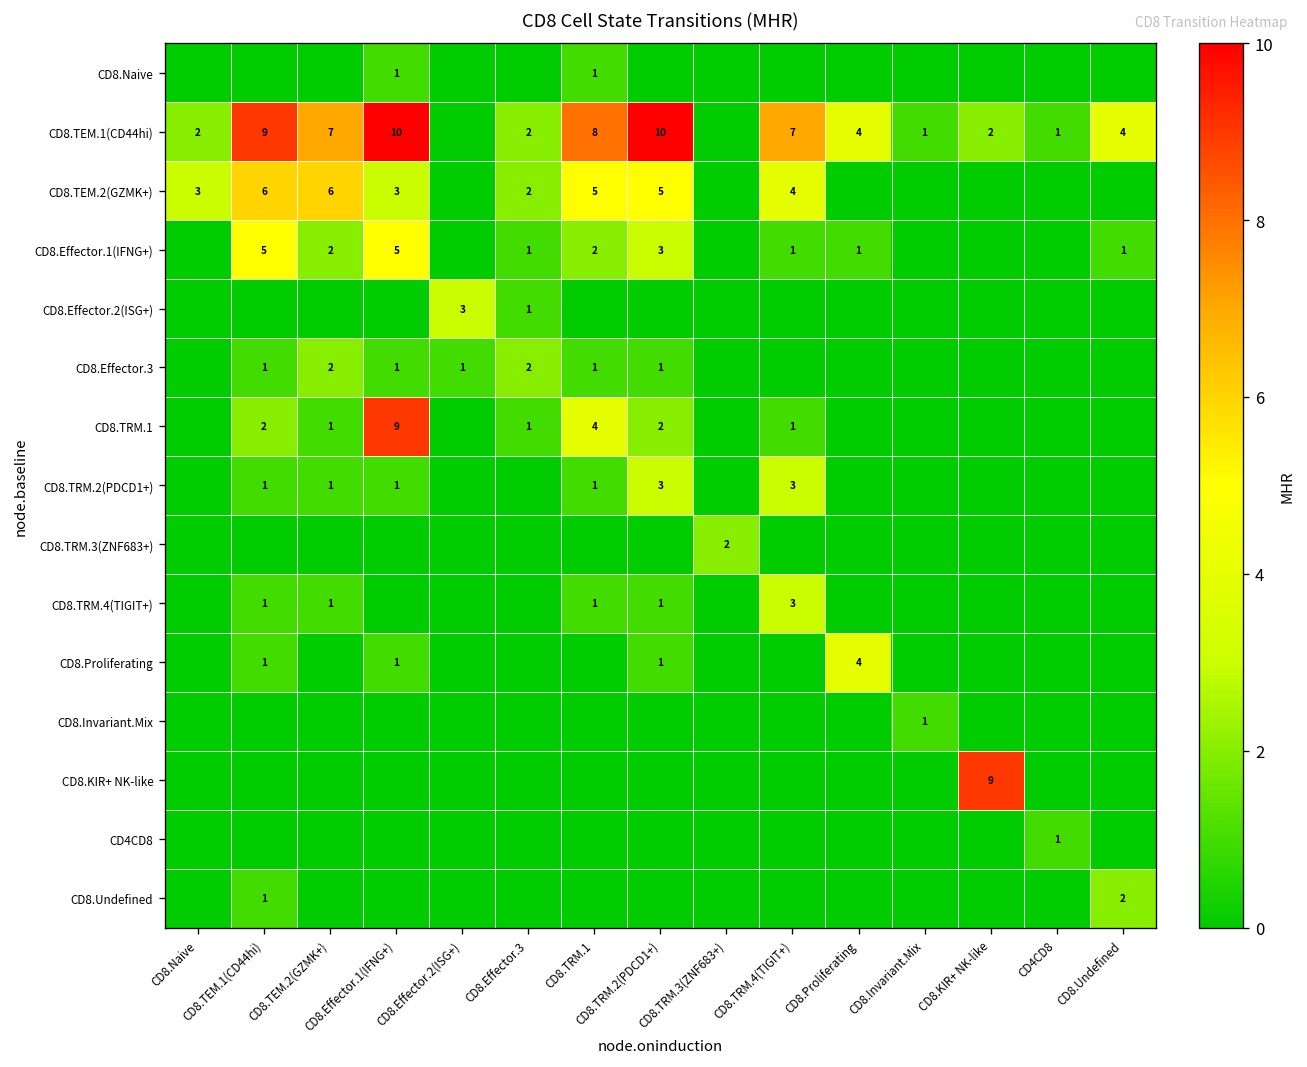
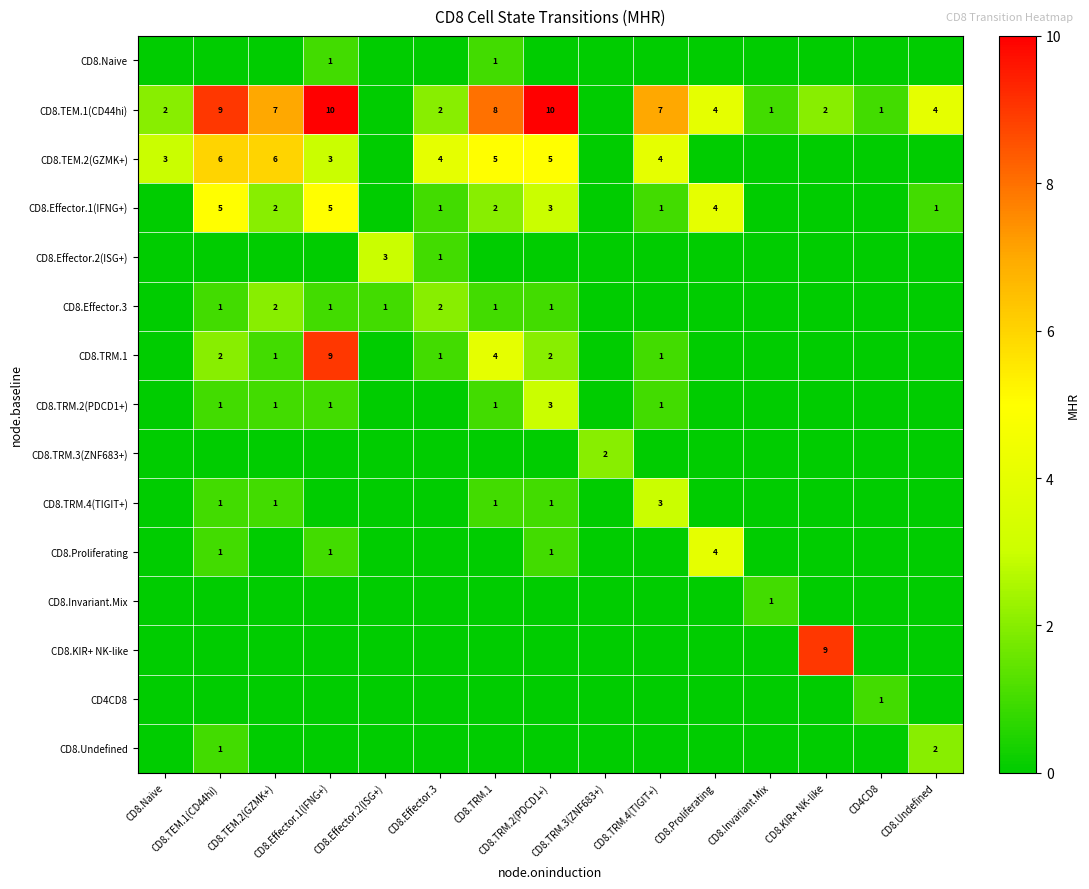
CD8.TEM.2(GZMK+), CD8.Effector.3: 2 -> 4
CD8.Effector.1(IFNG+), CD8.Proliferating: 1 -> 4
CD8.TRM.2(PDCD1+), CD8.TRM.4(TIGIT+): 3 -> 1
